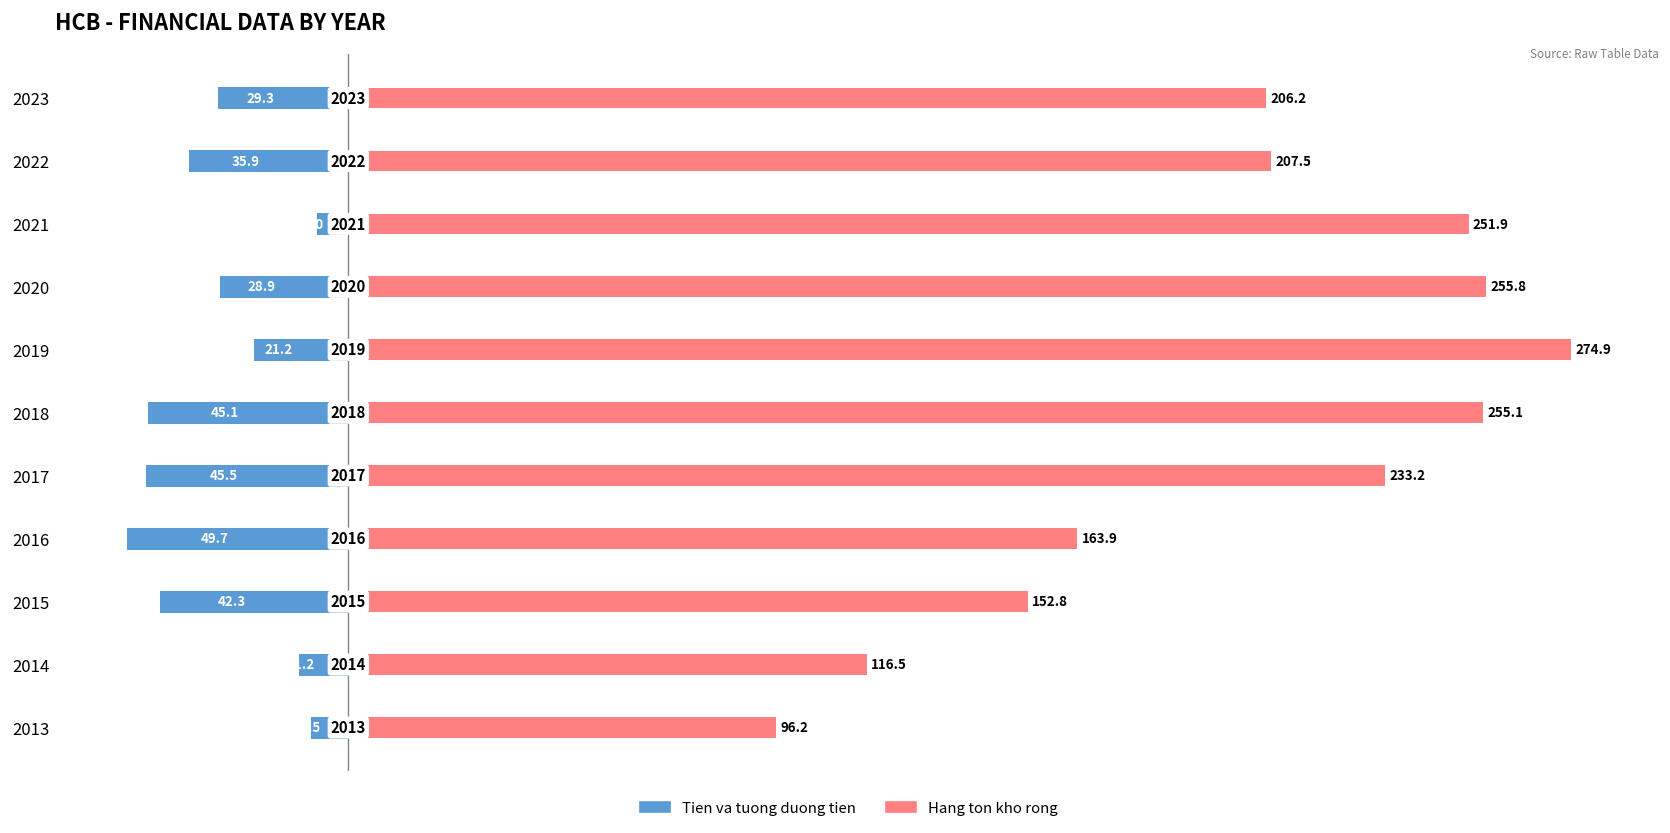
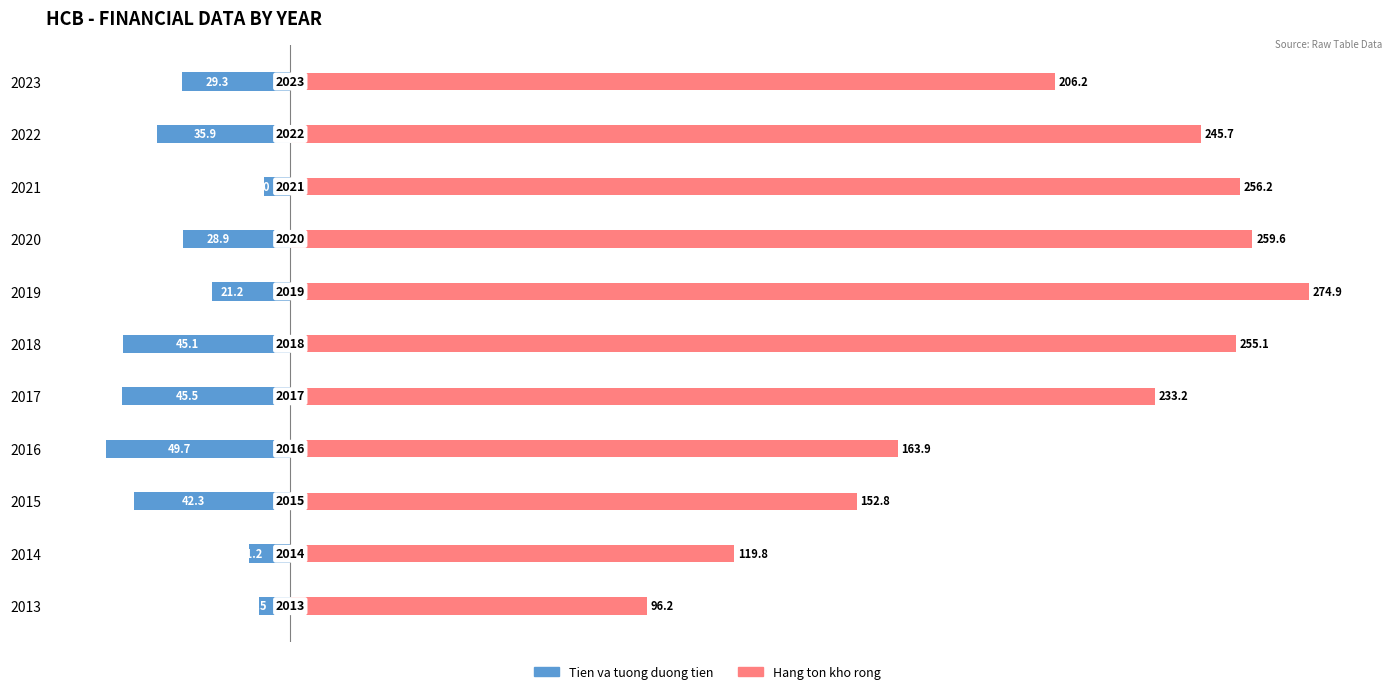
Hang ton kho rong, 2022: 207.5 -> 245.7
Hang ton kho rong, 2021: 251.9 -> 256.2
Hang ton kho rong, 2020: 255.8 -> 259.6
Hang ton kho rong, 2014: 116.5 -> 119.8
